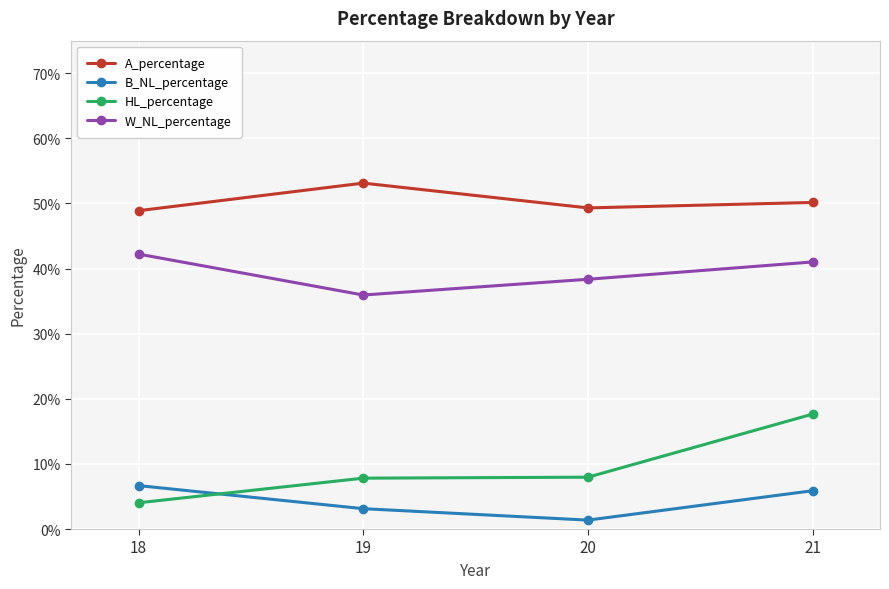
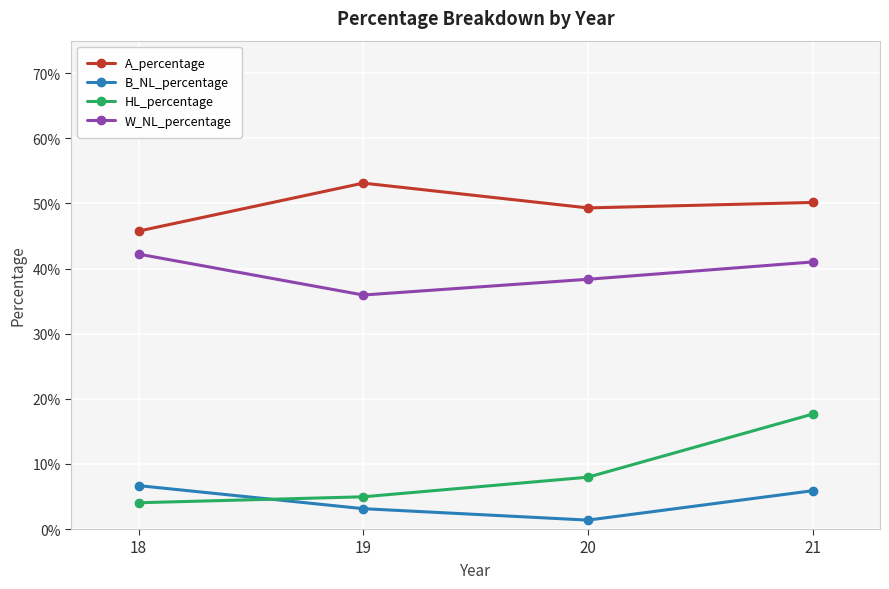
A_percentage, 18: 49% -> 46%
HL_percentage, 19: 8% -> 5%
